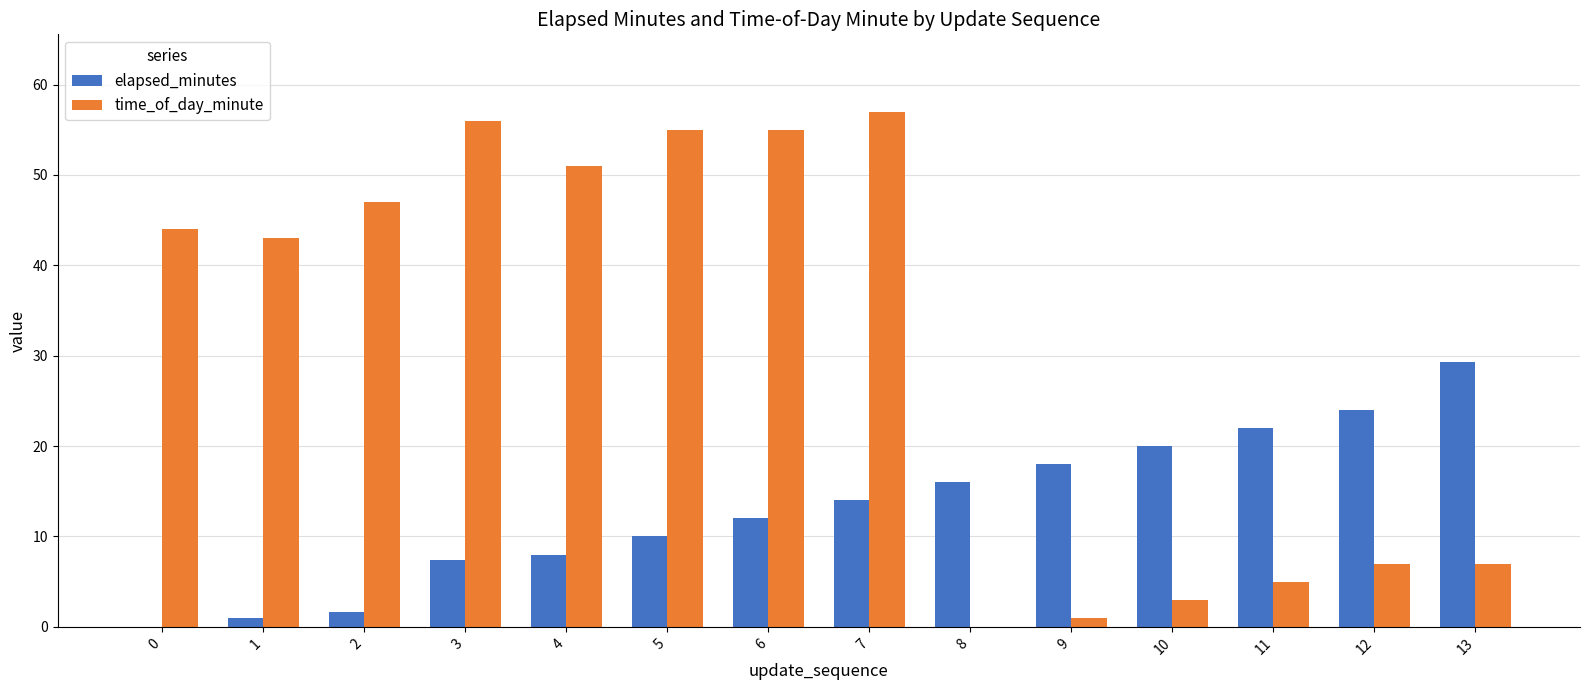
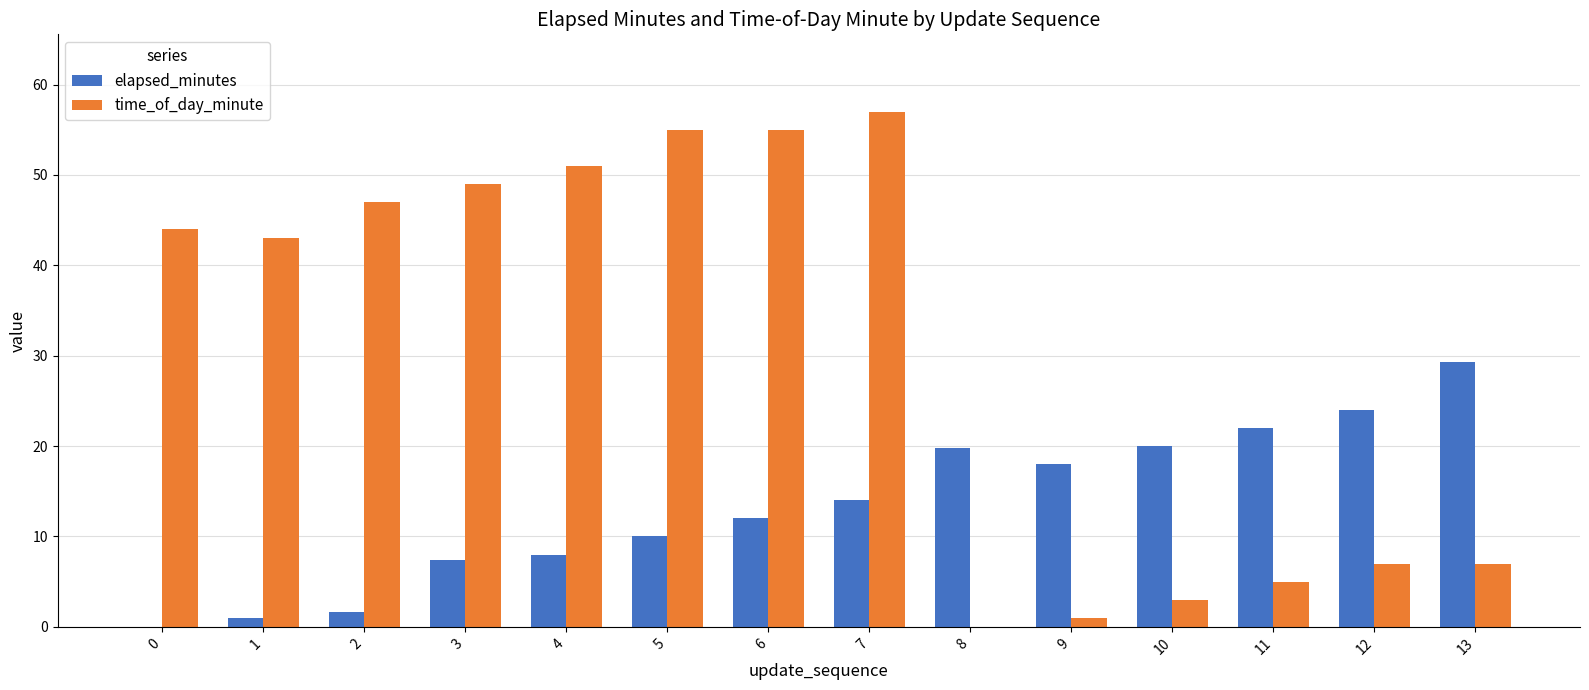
time_of_day_minute, 3: 56 -> 49
elapsed_minutes, 8: 16 -> 20
